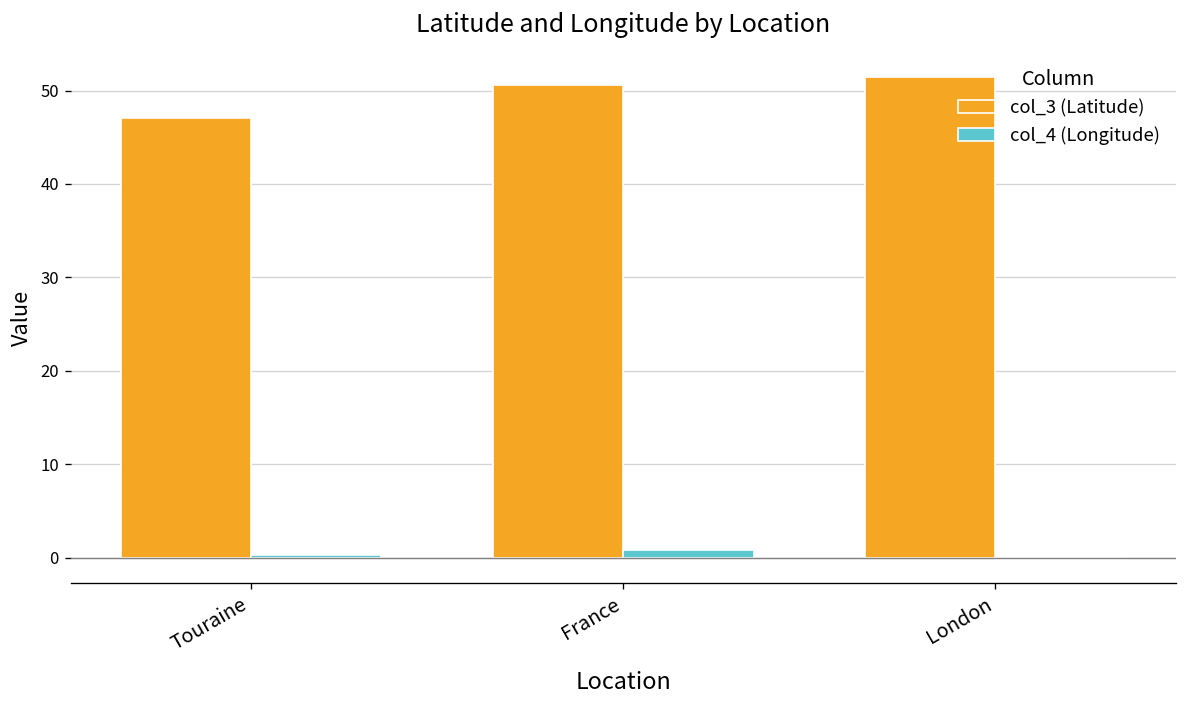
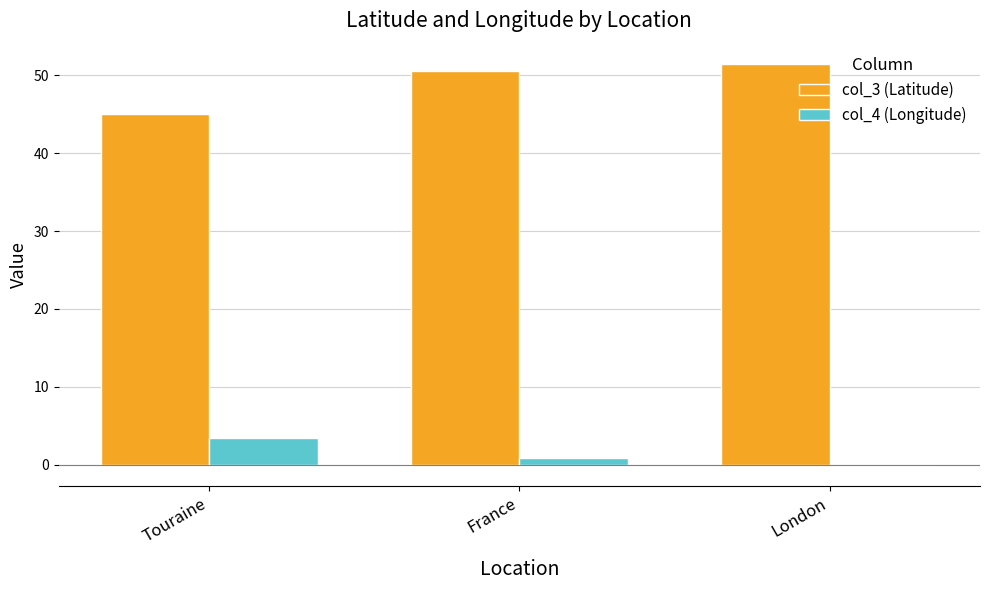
col_3 (Latitude), Touraine: 47 -> 45
col_4 (Longitude), Touraine: 0 -> 3
